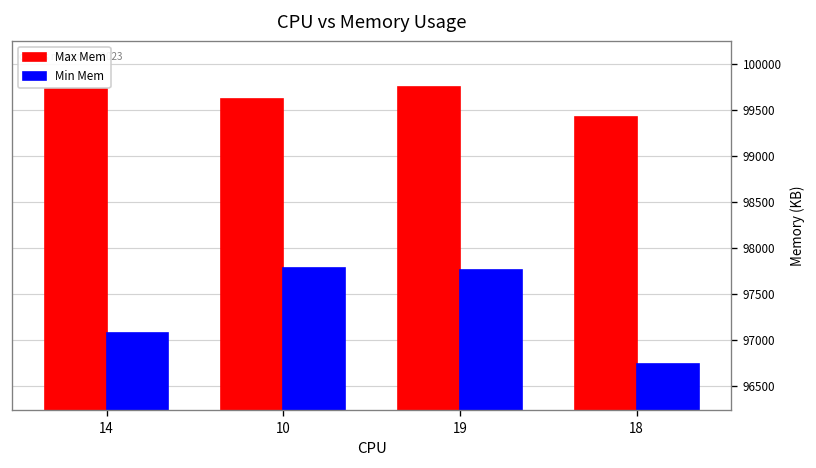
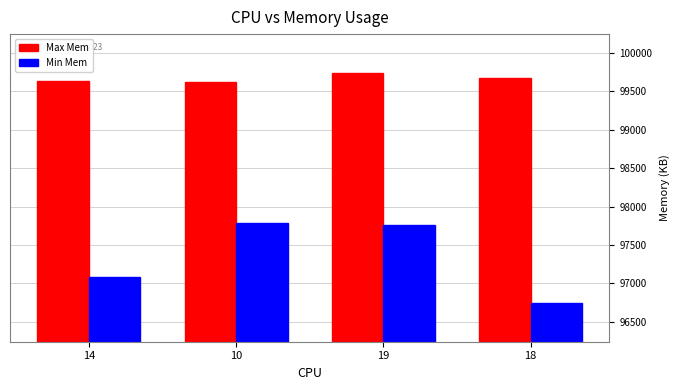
Max Mem, 14: 99700 -> 99600
Max Mem, 18: 99400 -> 99700
